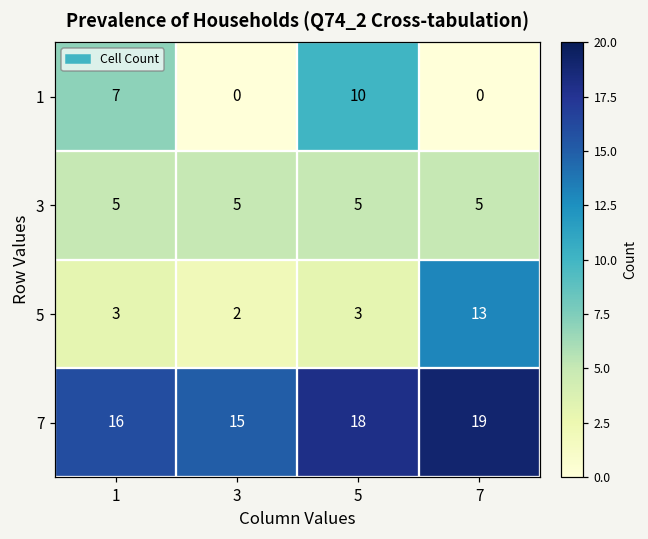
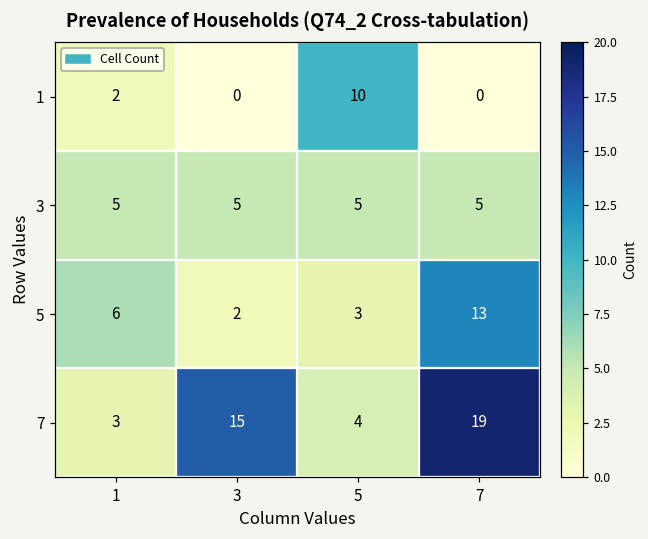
1, 1: 7 -> 2
5, 1: 3 -> 6
7, 1: 16 -> 3
7, 5: 18 -> 4
